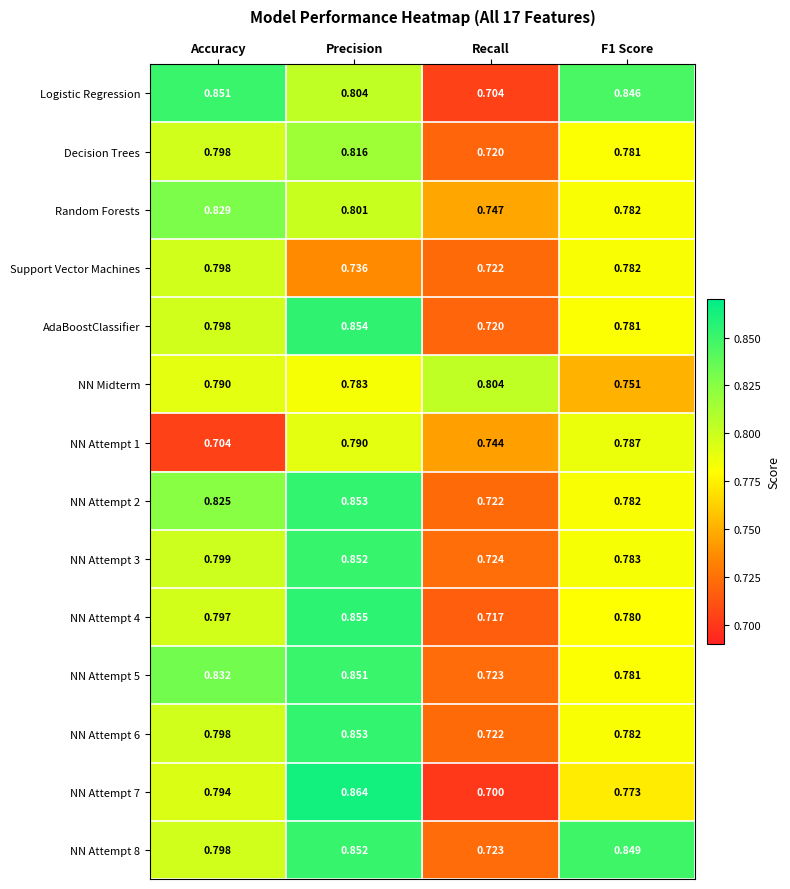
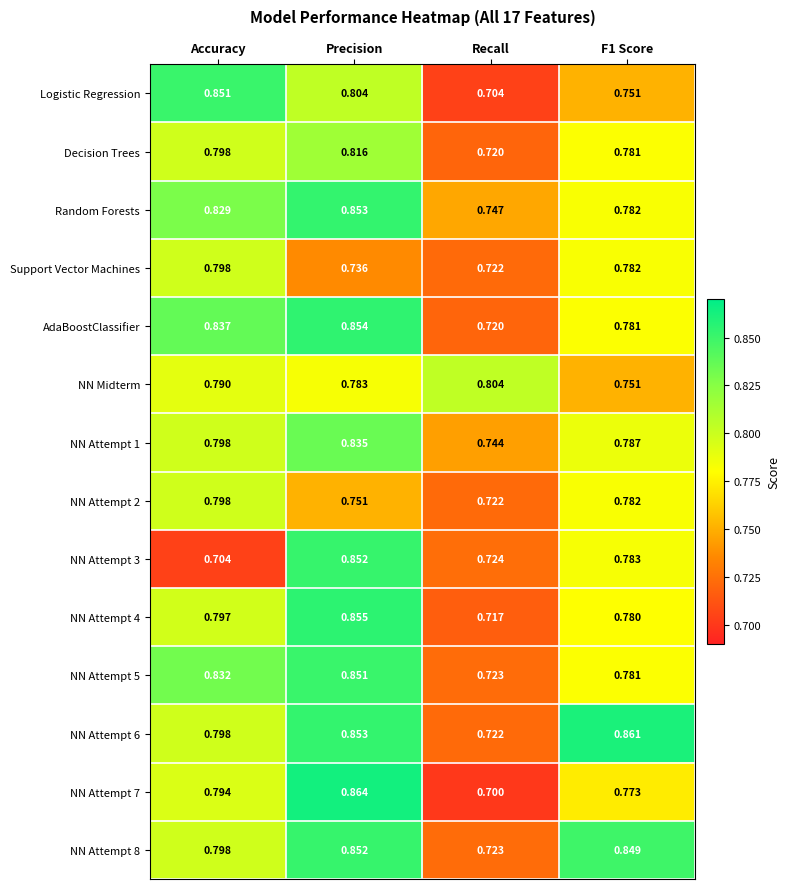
Logistic Regression, F1 Score: 0.846 -> 0.751
Random Forests, Precision: 0.801 -> 0.853
AdaBoostClassifier, Accuracy: 0.798 -> 0.837
NN Attempt 1, Accuracy: 0.704 -> 0.798
NN Attempt 1, Precision: 0.790 -> 0.835
NN Attempt 2, Accuracy: 0.825 -> 0.798
NN Attempt 2, Precision: 0.853 -> 0.751
NN Attempt 3, Accuracy: 0.799 -> 0.704
NN Attempt 6, F1 Score: 0.782 -> 0.861
